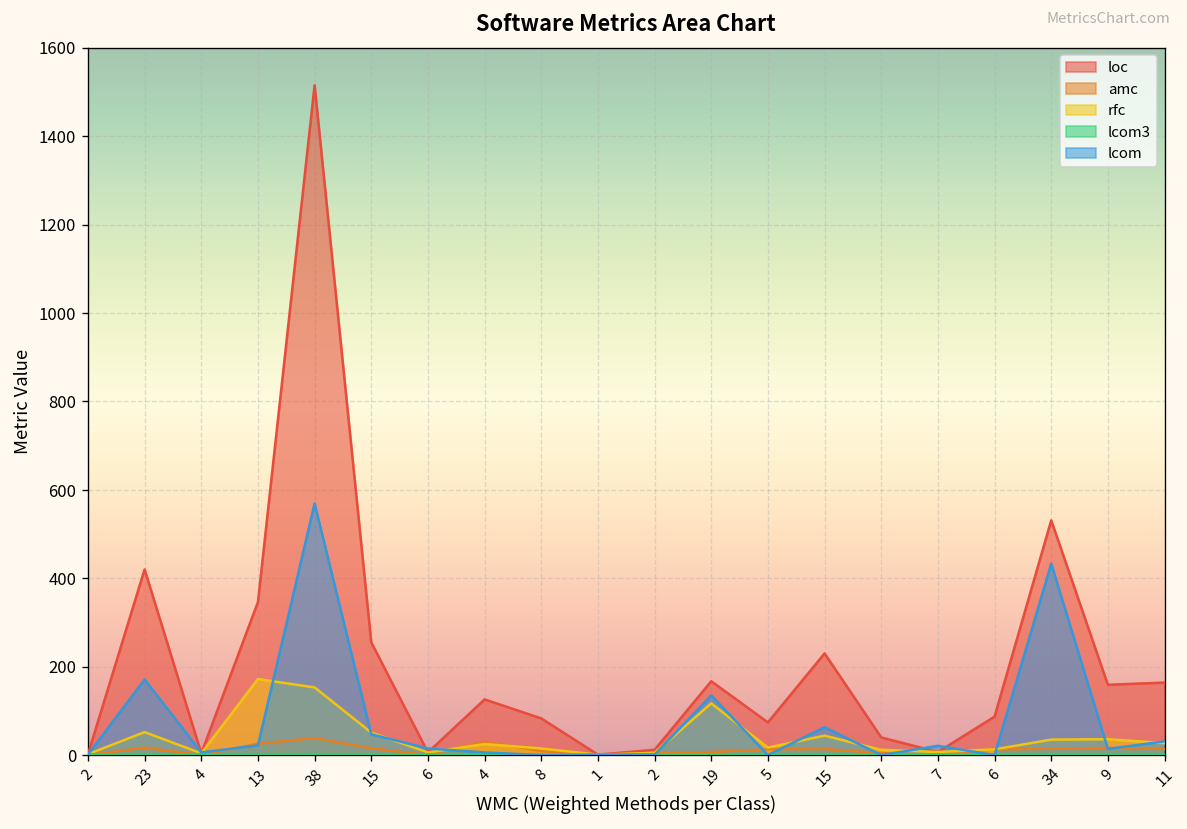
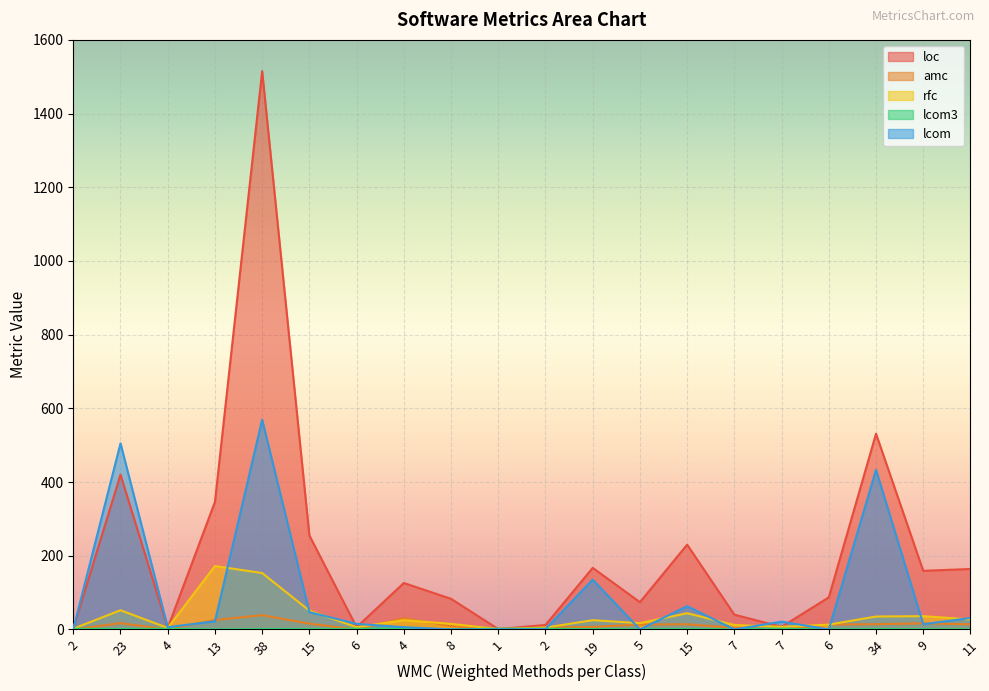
lcom, 23: 170 -> 510
rfc, 19: 120 -> 30
